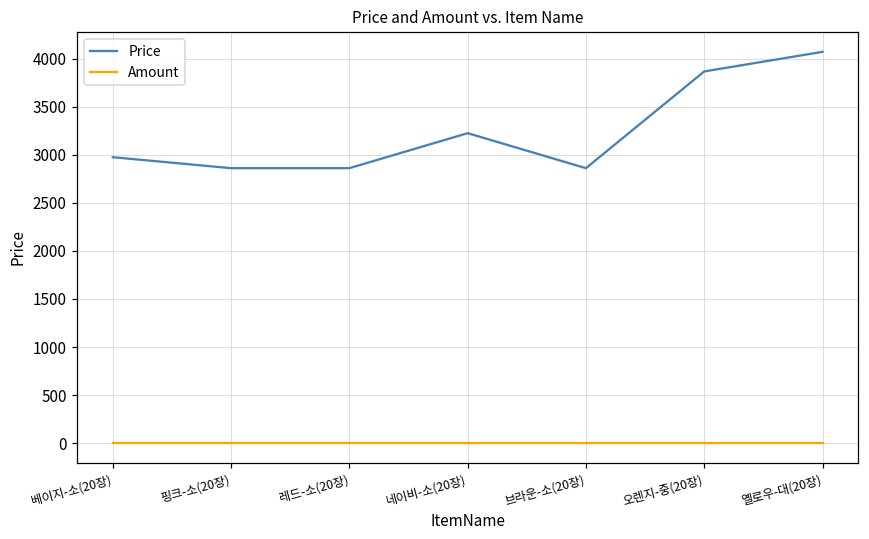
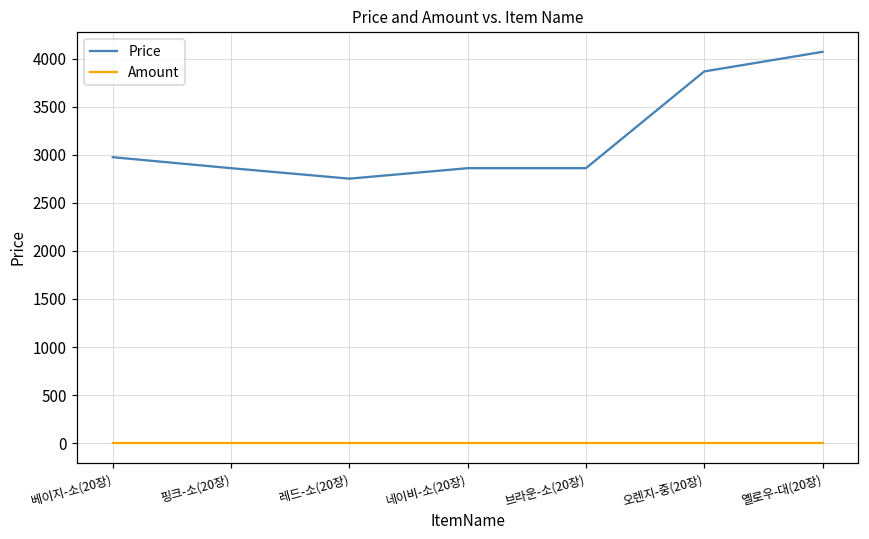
Price, 레드-소(20장): 2900 -> 2800
Price, 네이비-소(20장): 3200 -> 2900
